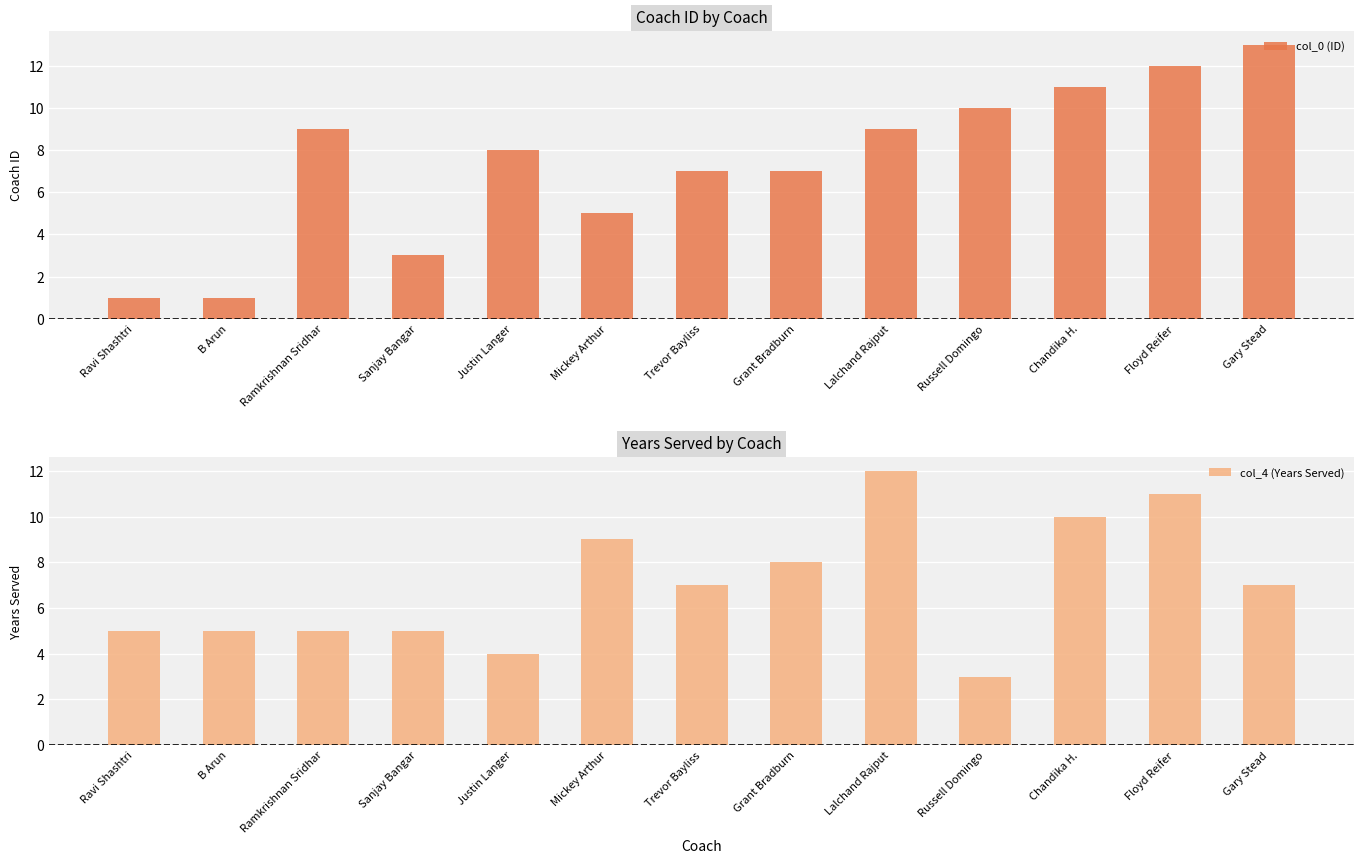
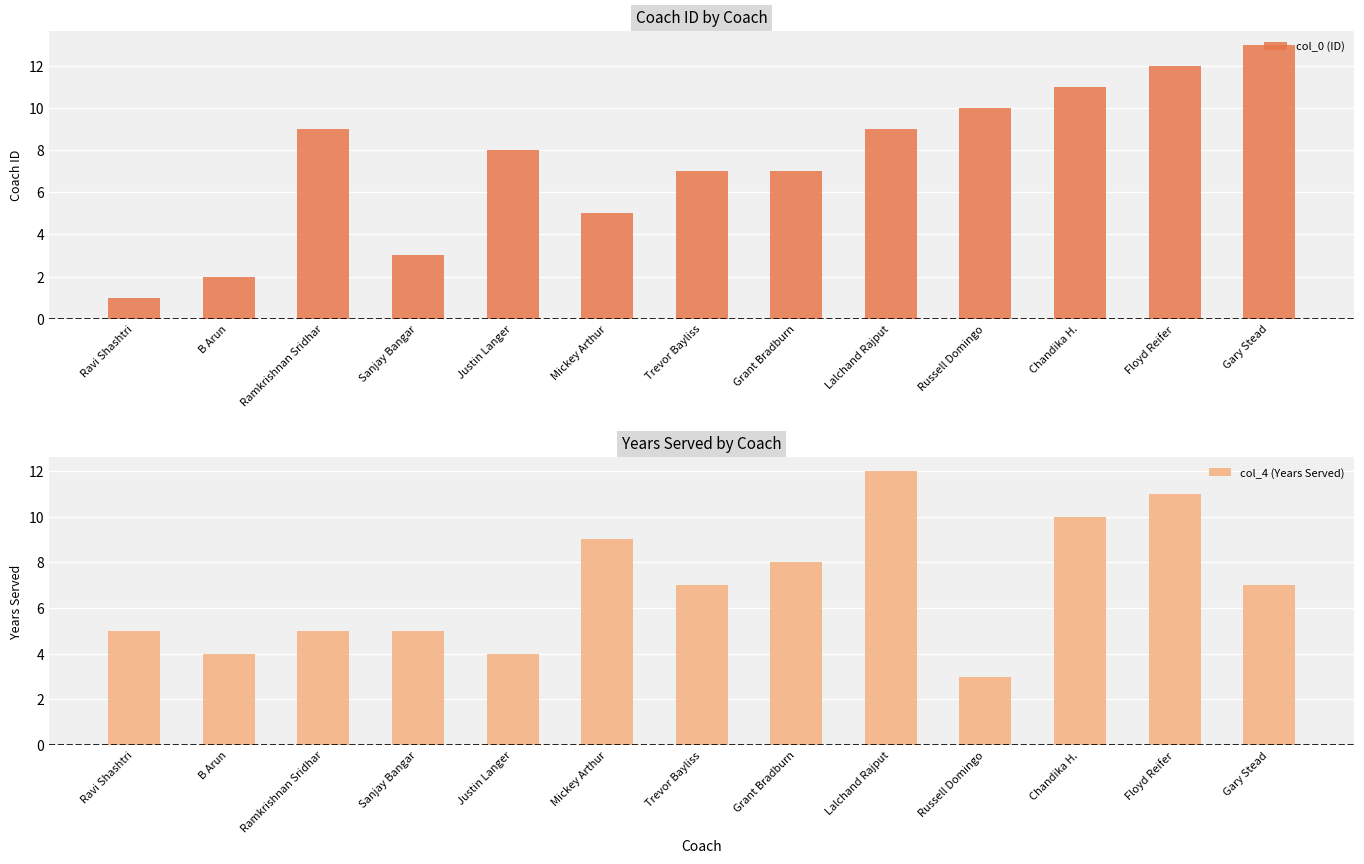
Coach ID by Coach, B Arun: 1 -> 2
Years Served by Coach, B Arun: 5 -> 4
